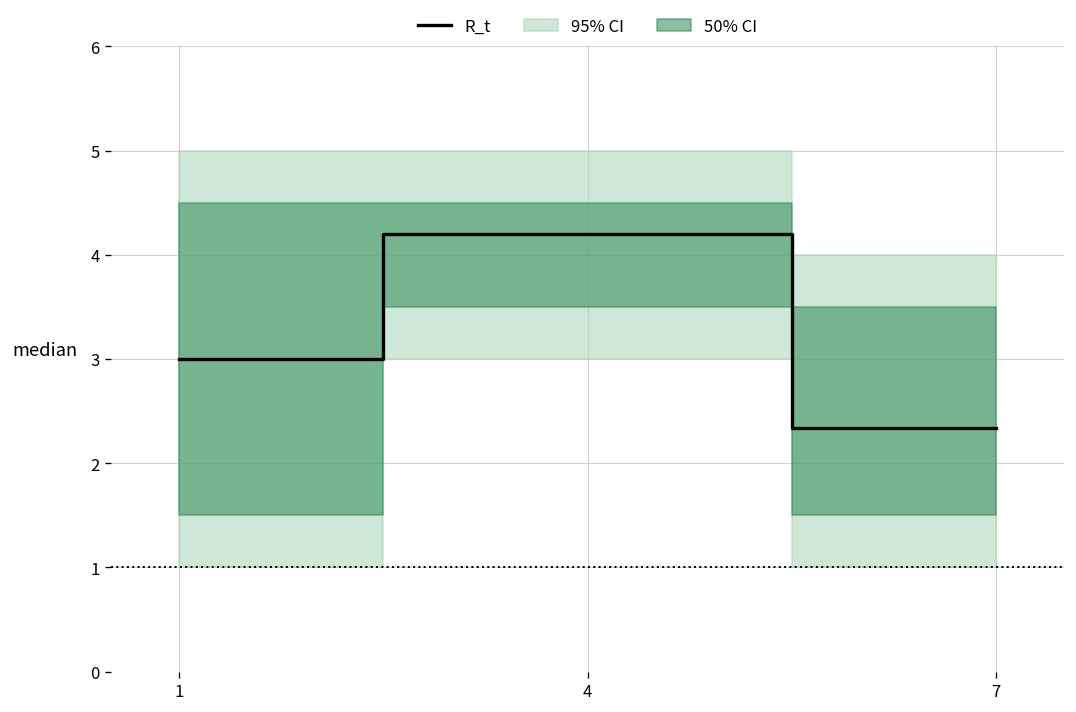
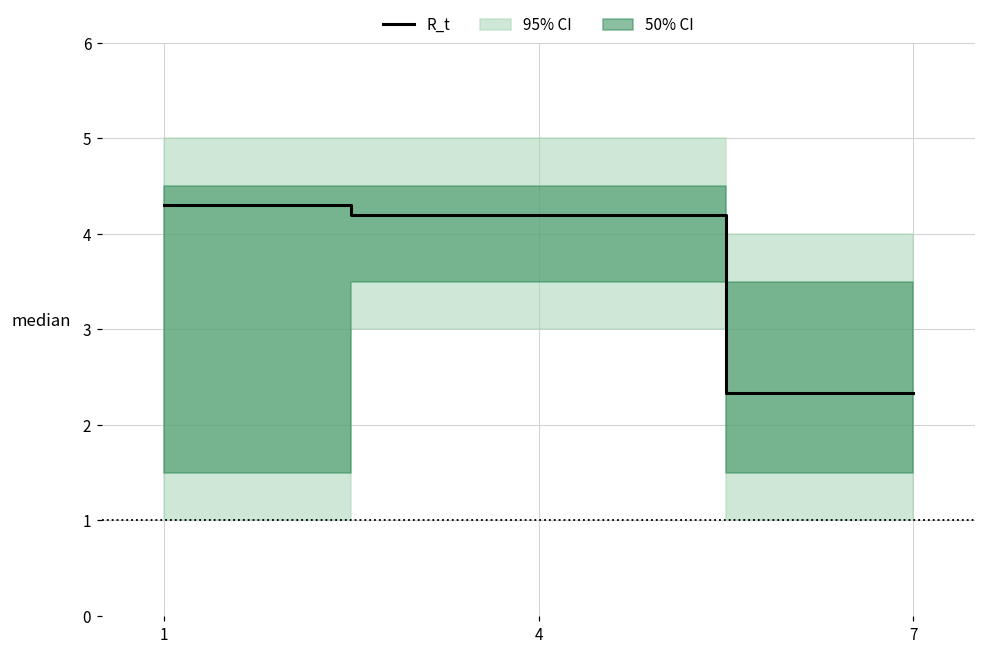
R_t, 1: 3.0 -> 4.3
